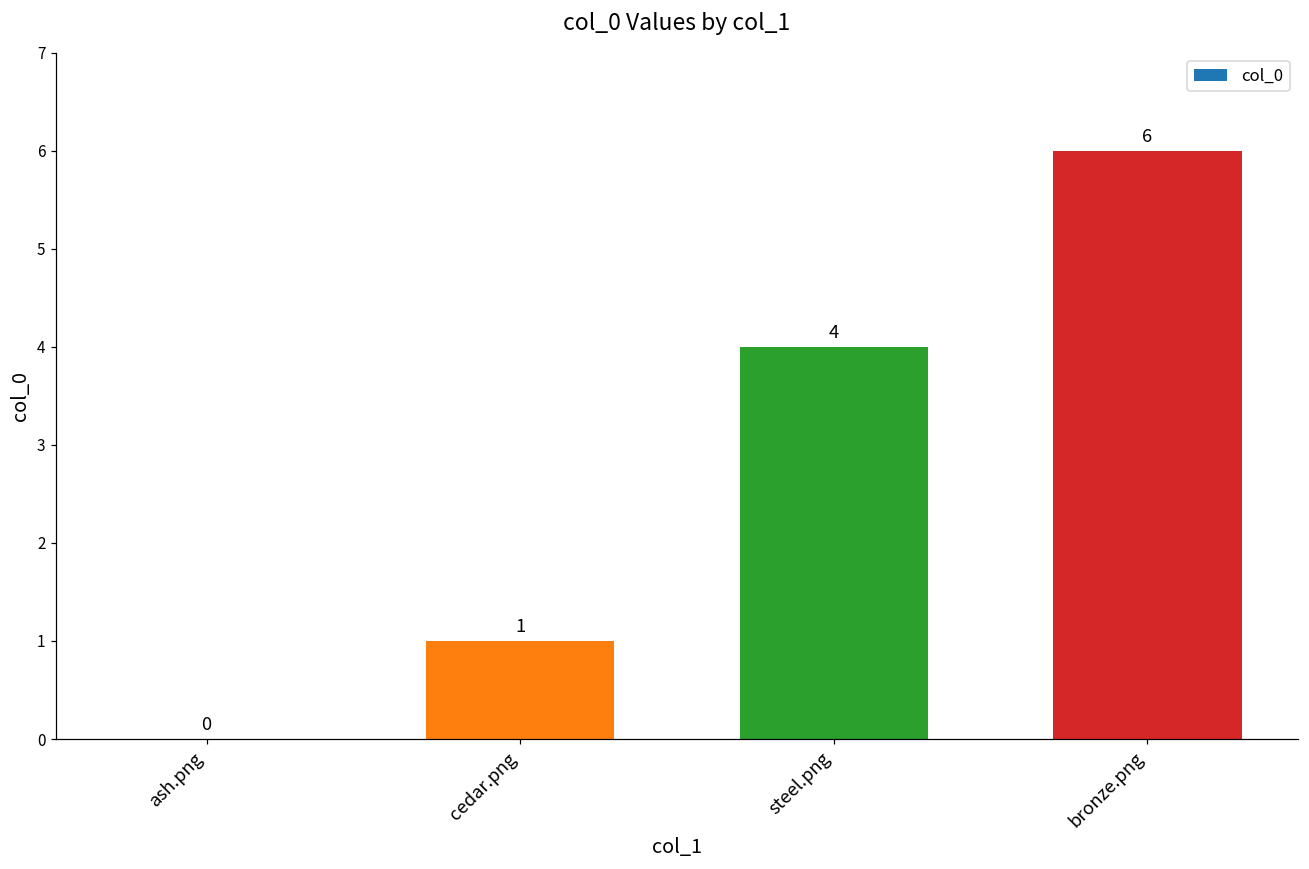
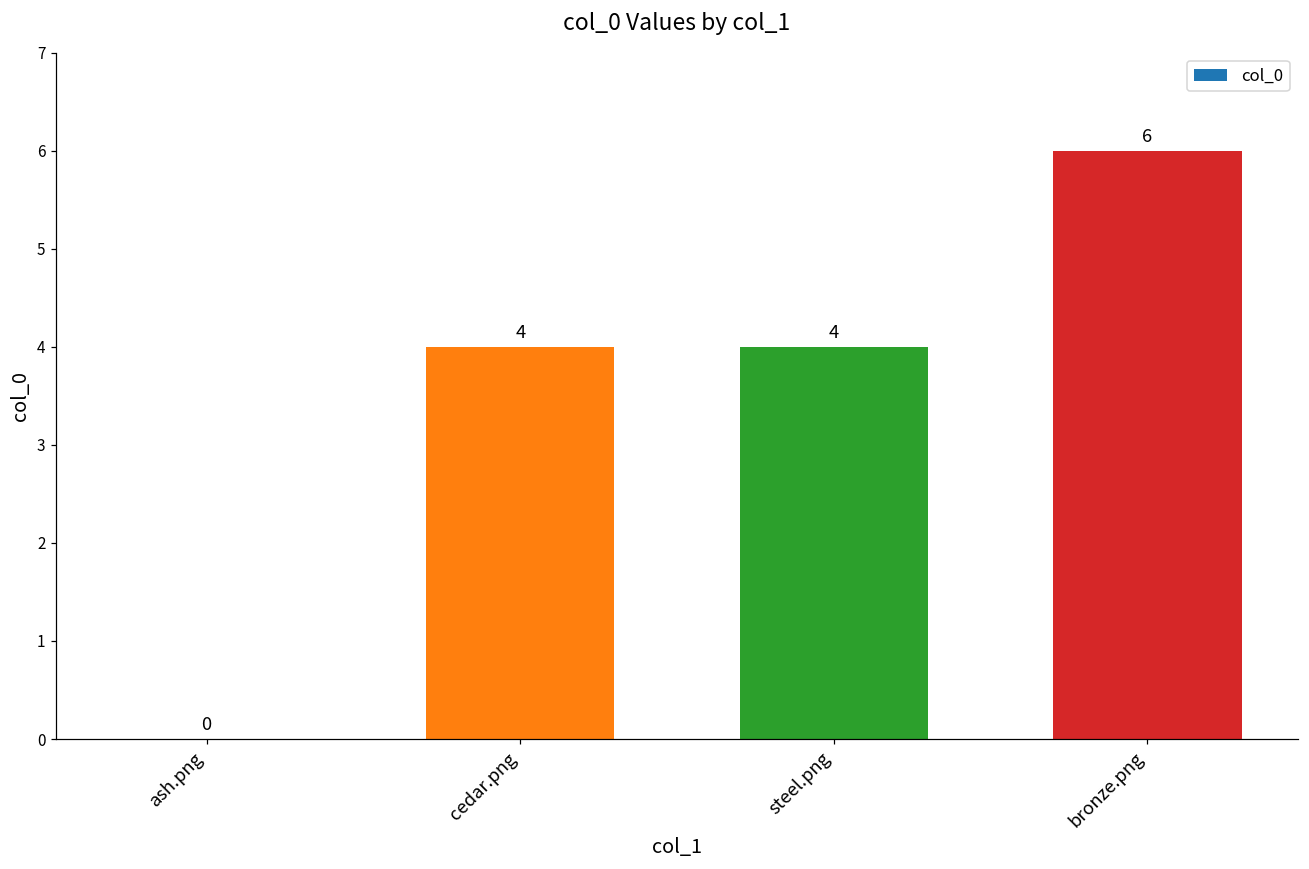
cedar.png: 1 -> 4
